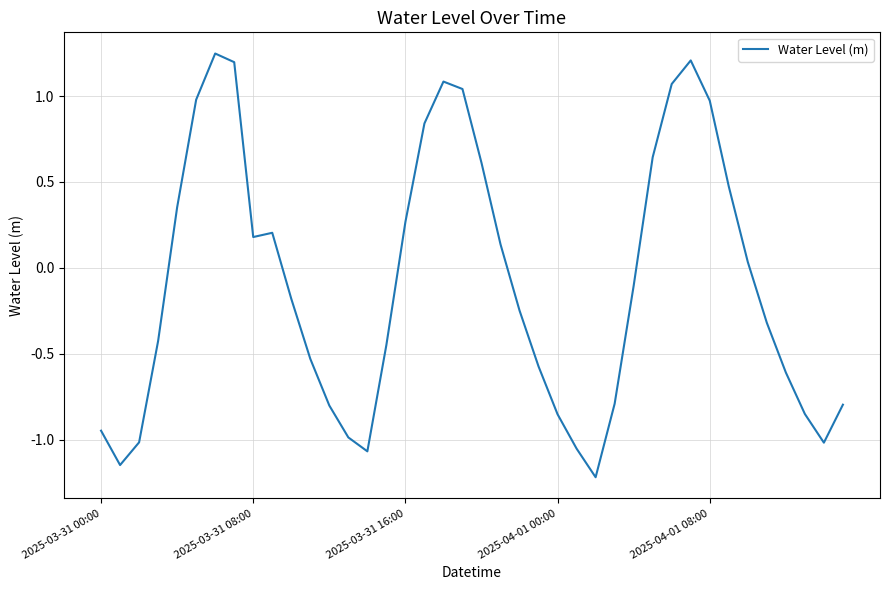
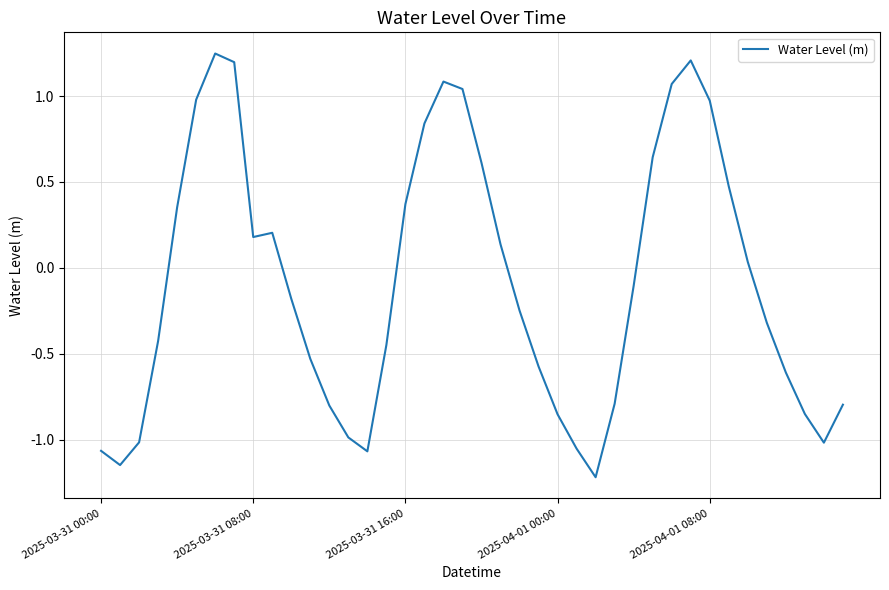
2025-03-31 00:00: -0.95 -> -1.07
2025-03-31 16:00: 0.27 -> 0.37
